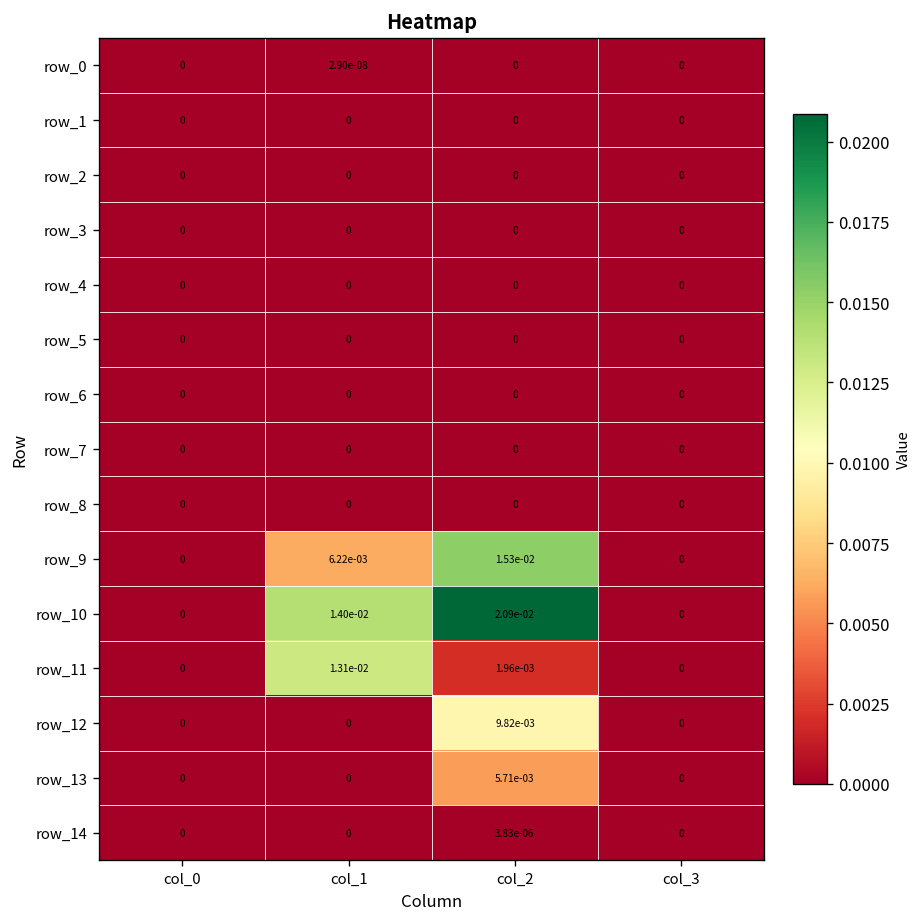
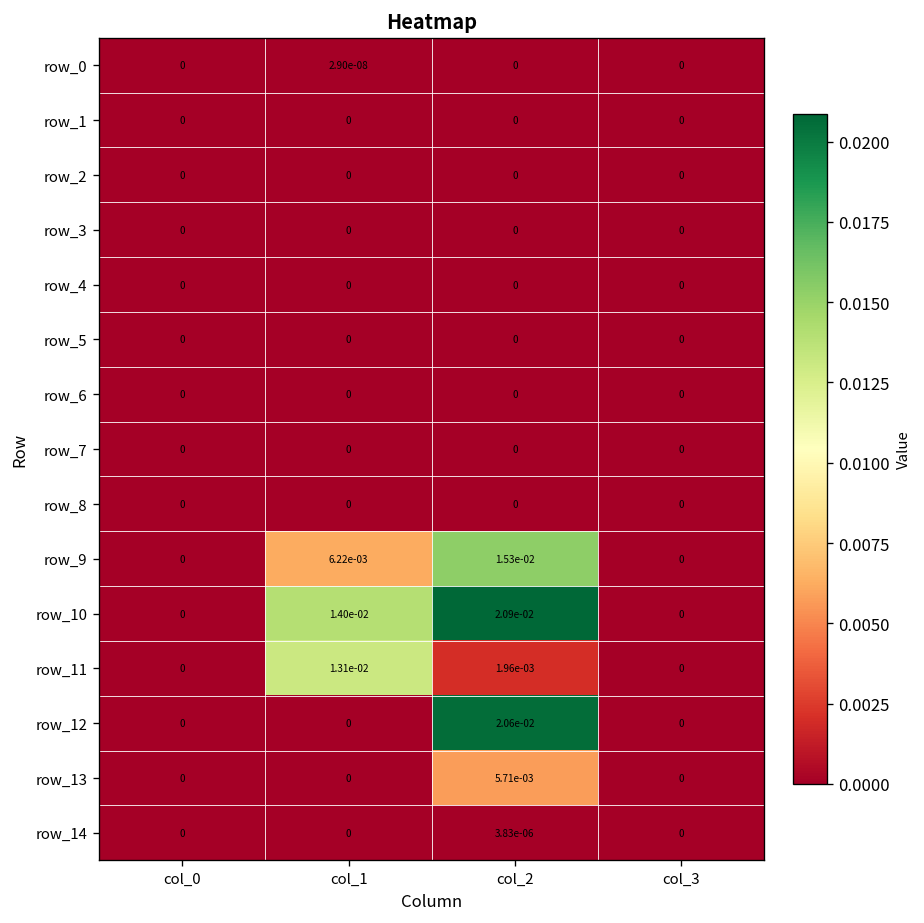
row_12, col_2: 9.82e-03 -> 2.06e-02
